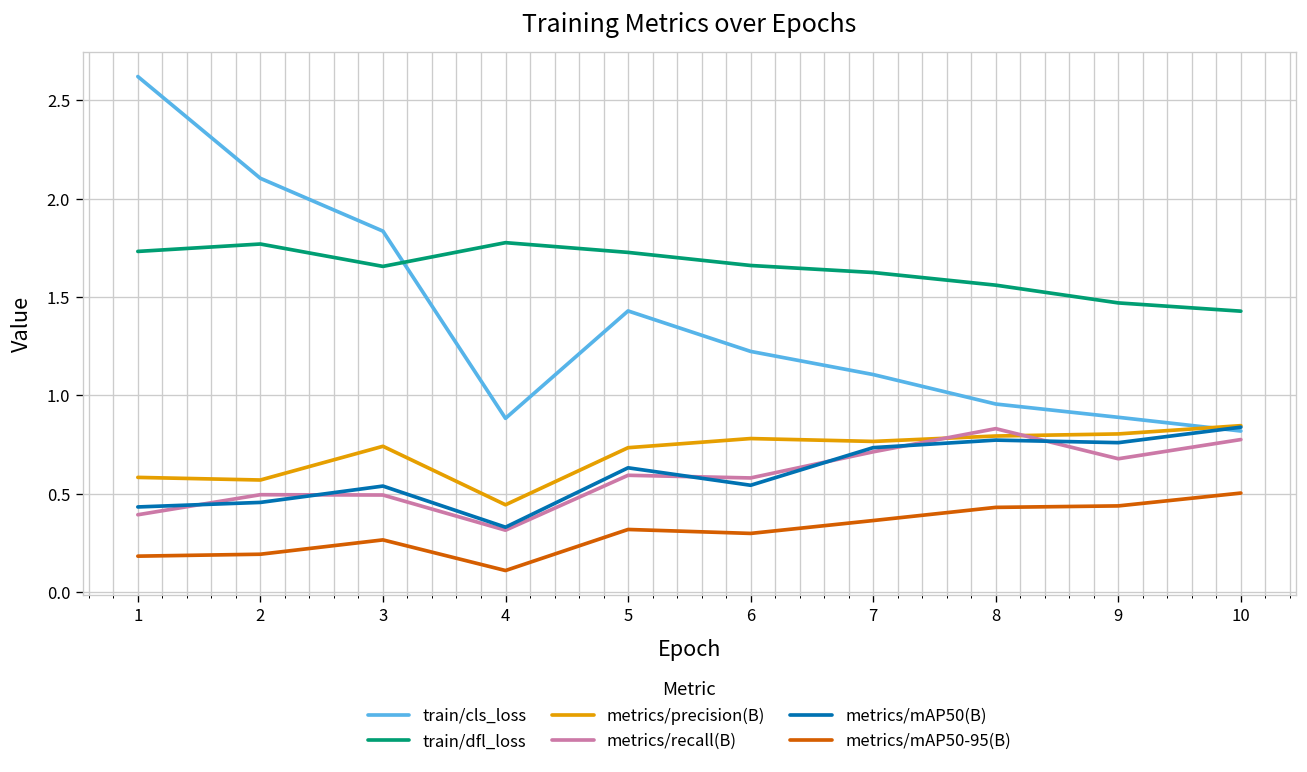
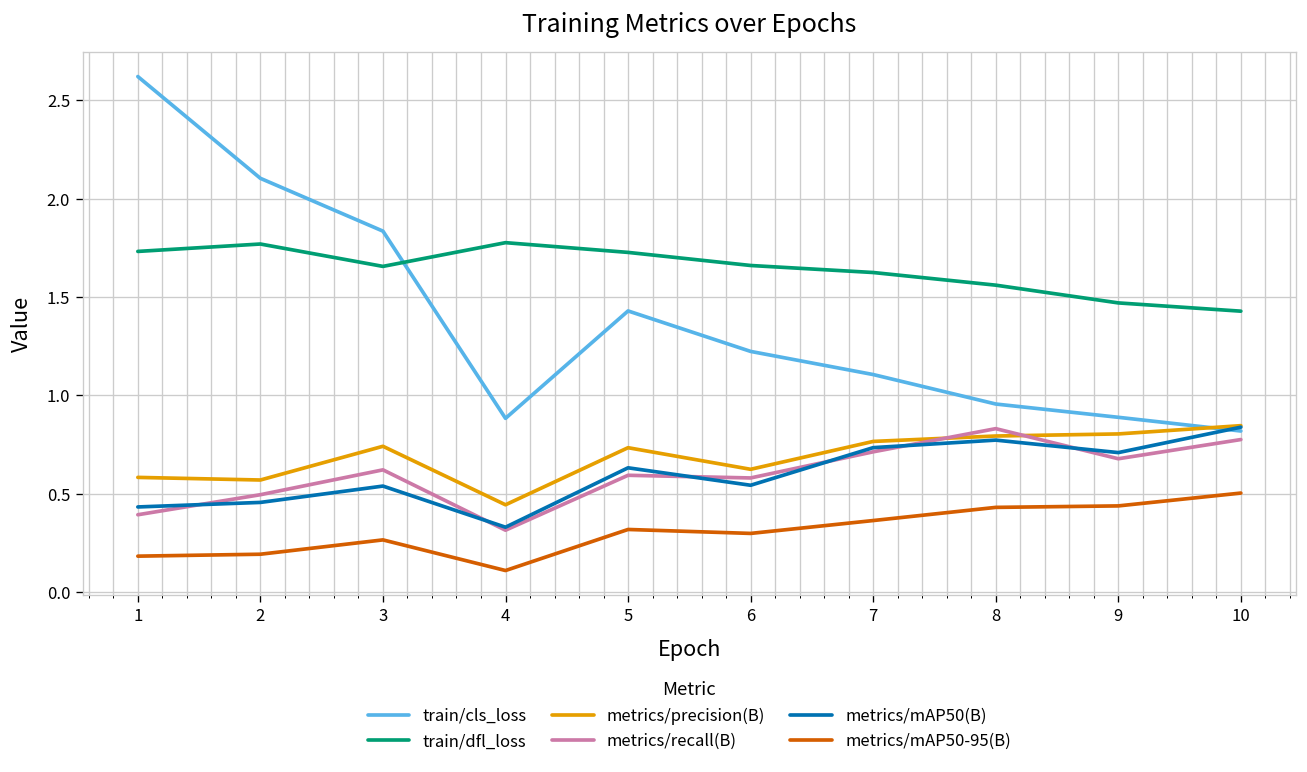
metrics/recall(B), 3: 0.49 -> 0.62
metrics/precision(B), 6: 0.78 -> 0.62
metrics/mAP50(B), 9: 0.76 -> 0.71
